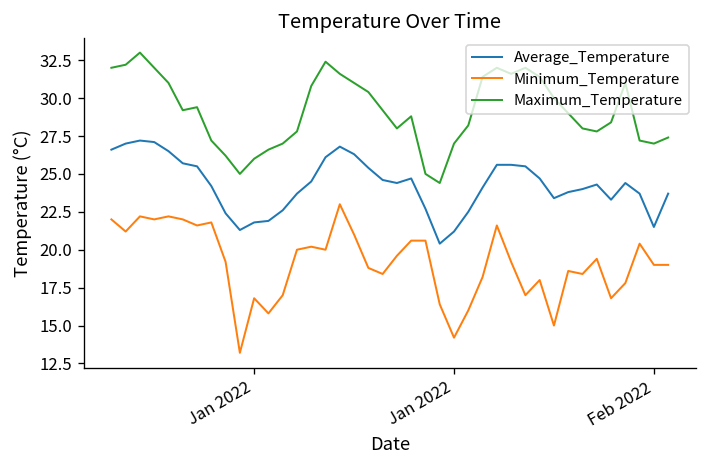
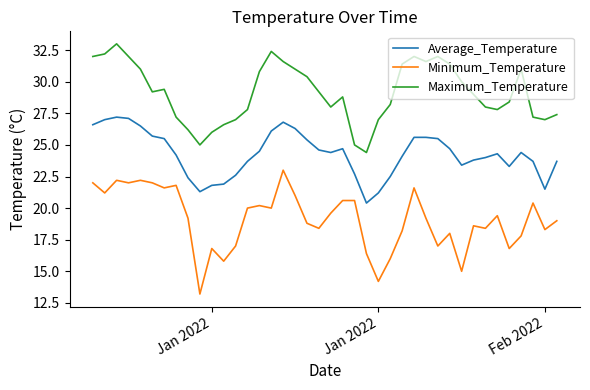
Minimum_Temperature, Feb 2022: 19.0 -> 18.3
